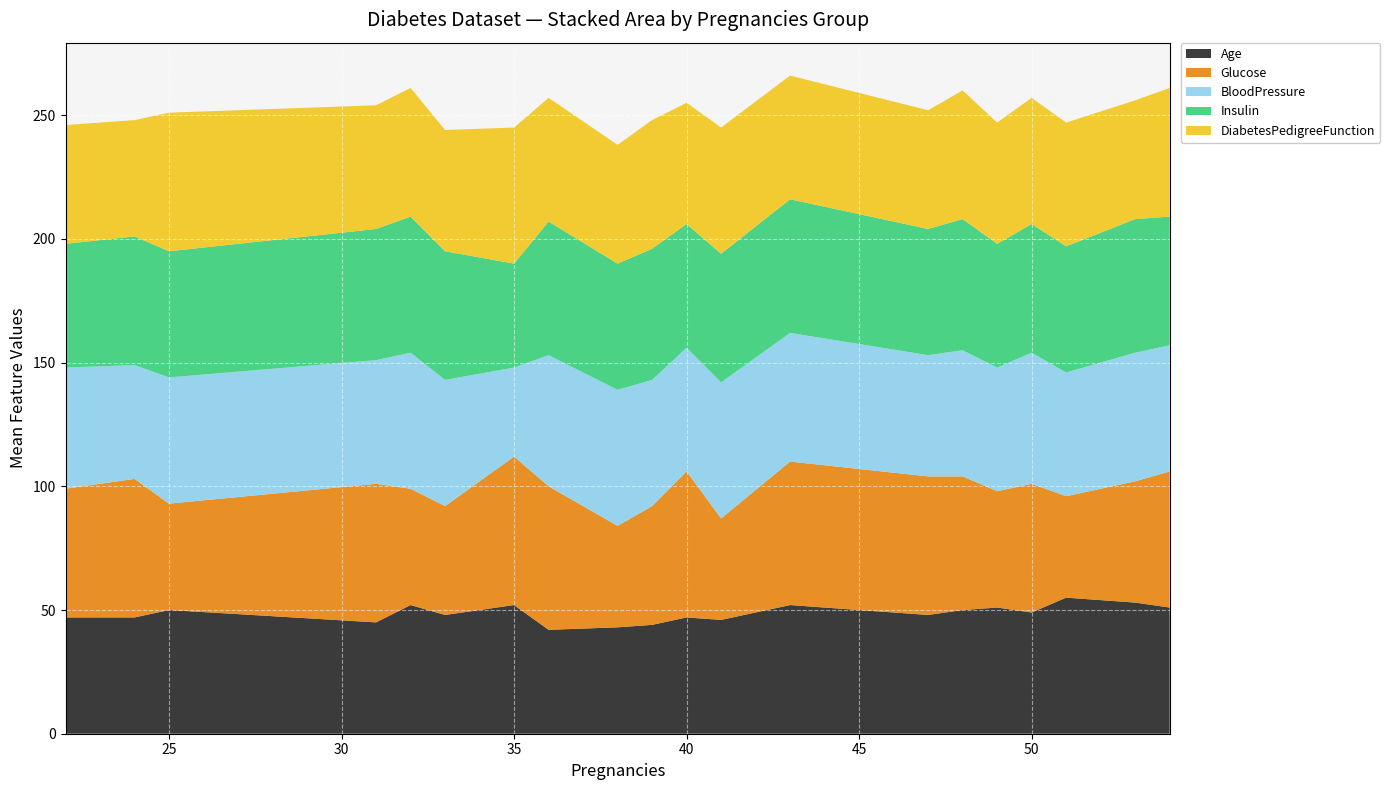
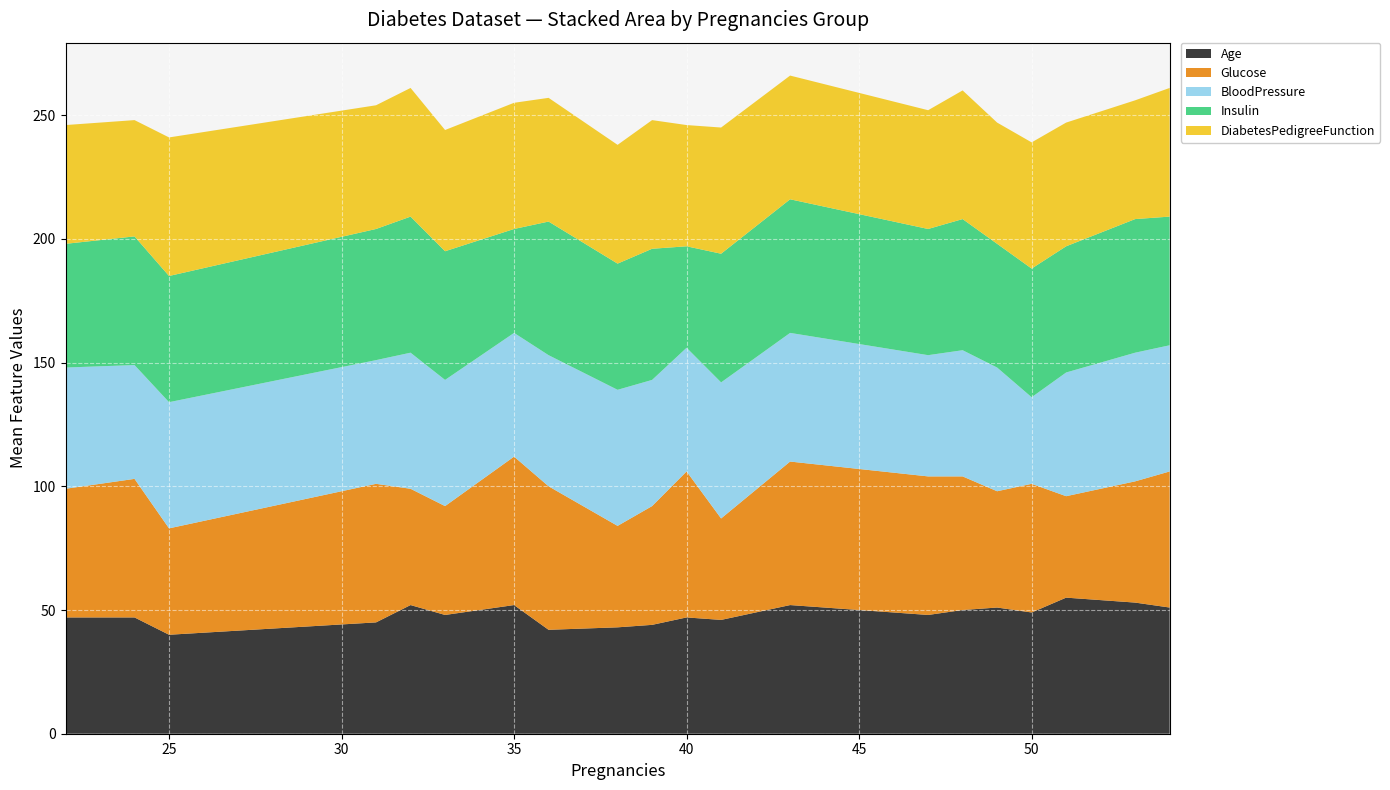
Age, 25: 50 -> 40
BloodPressure, 35: 36 -> 50
DiabetesPedigreeFunction, 35: 55 -> 51
Insulin, 40: 50 -> 41
BloodPressure, 50: 53 -> 35
